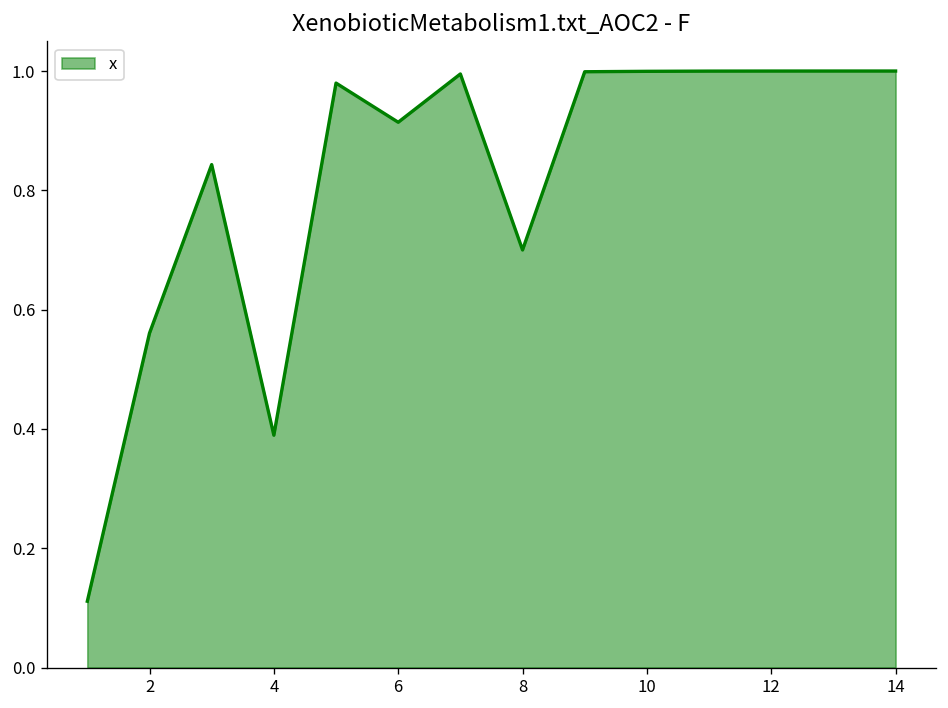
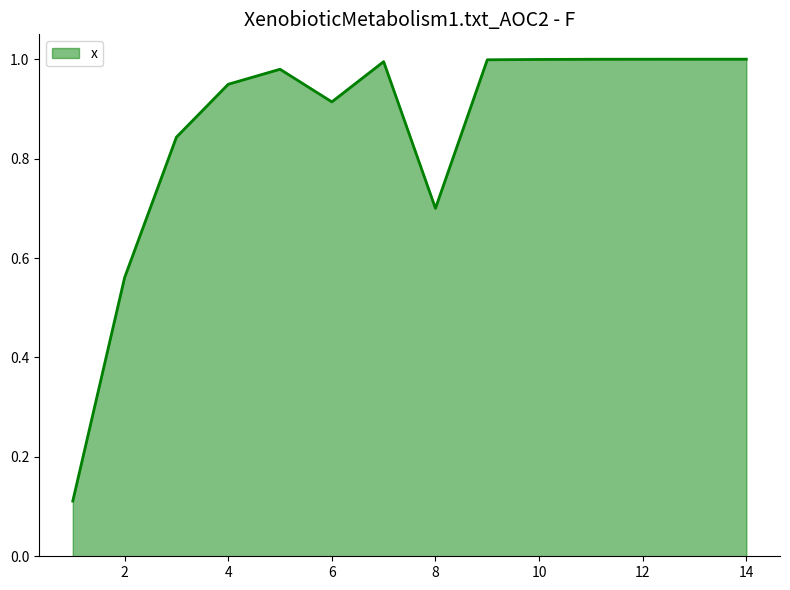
4: 0.39 -> 0.95
